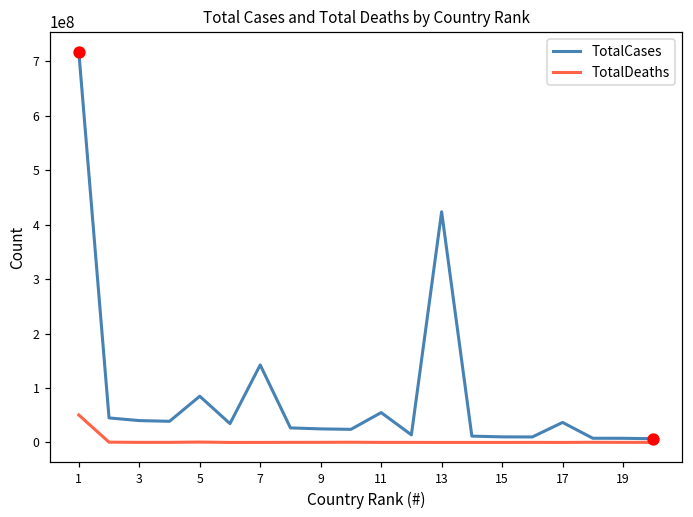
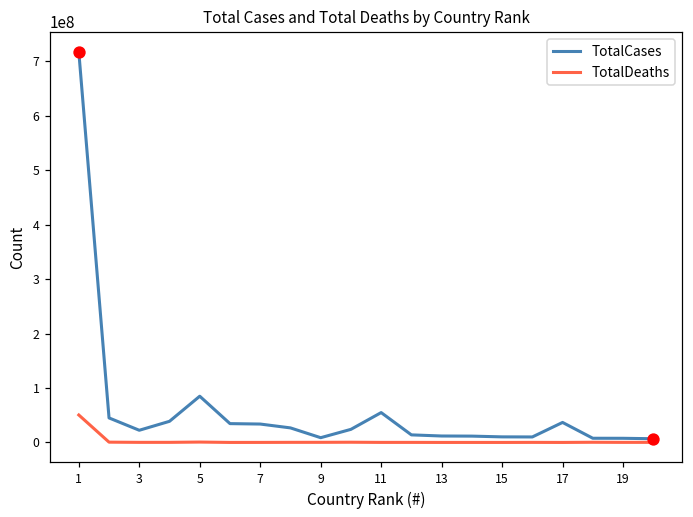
TotalCases, 3: 40000000 -> 20000000
TotalCases, 7: 140000000 -> 30000000
TotalCases, 9: 20000000 -> 10000000
TotalCases, 13: 420000000 -> 10000000
